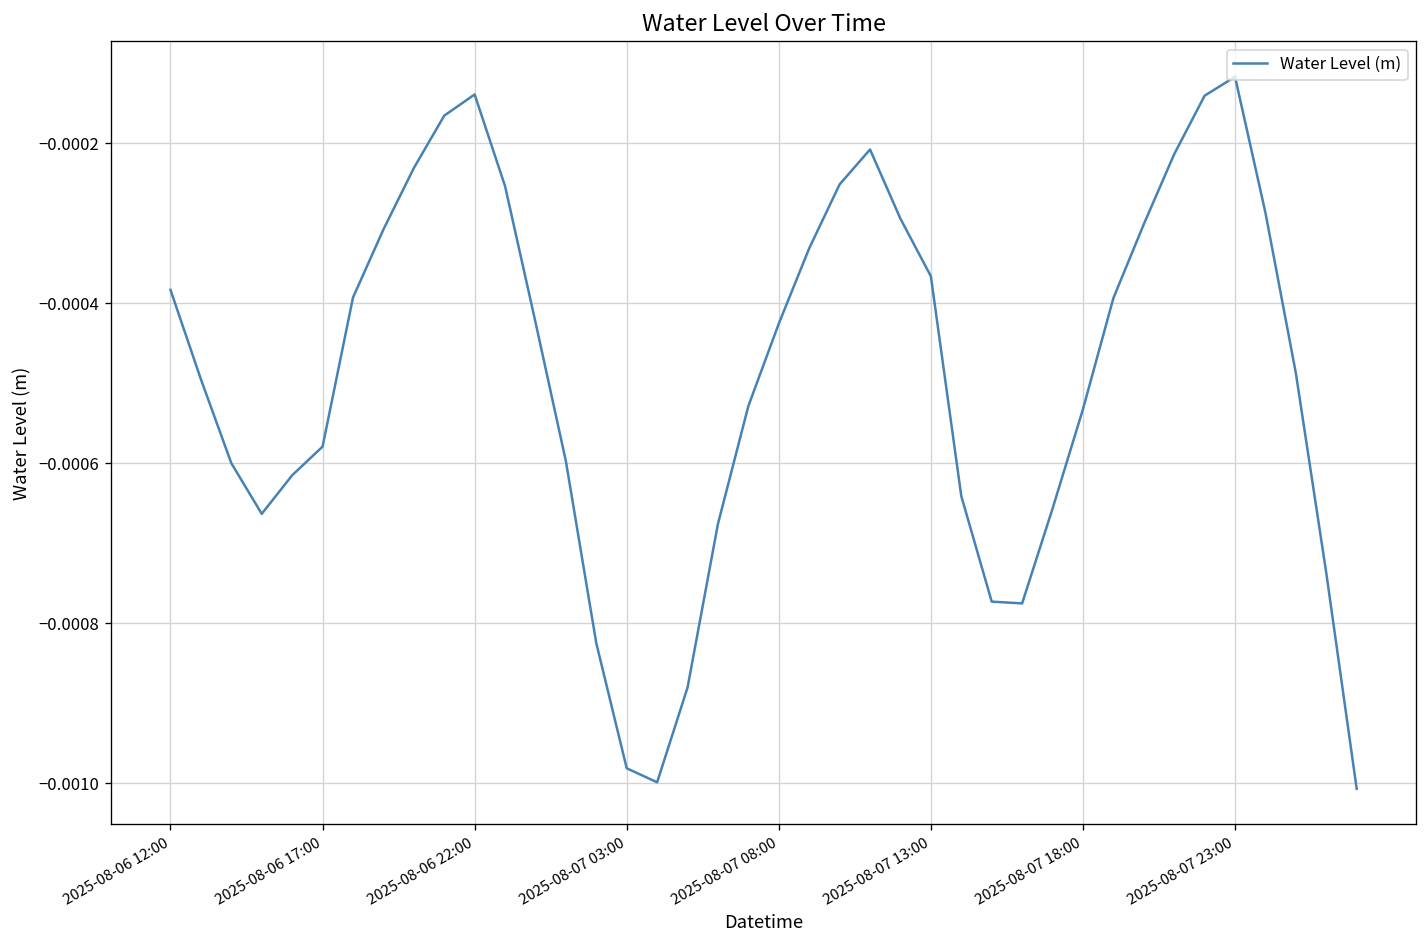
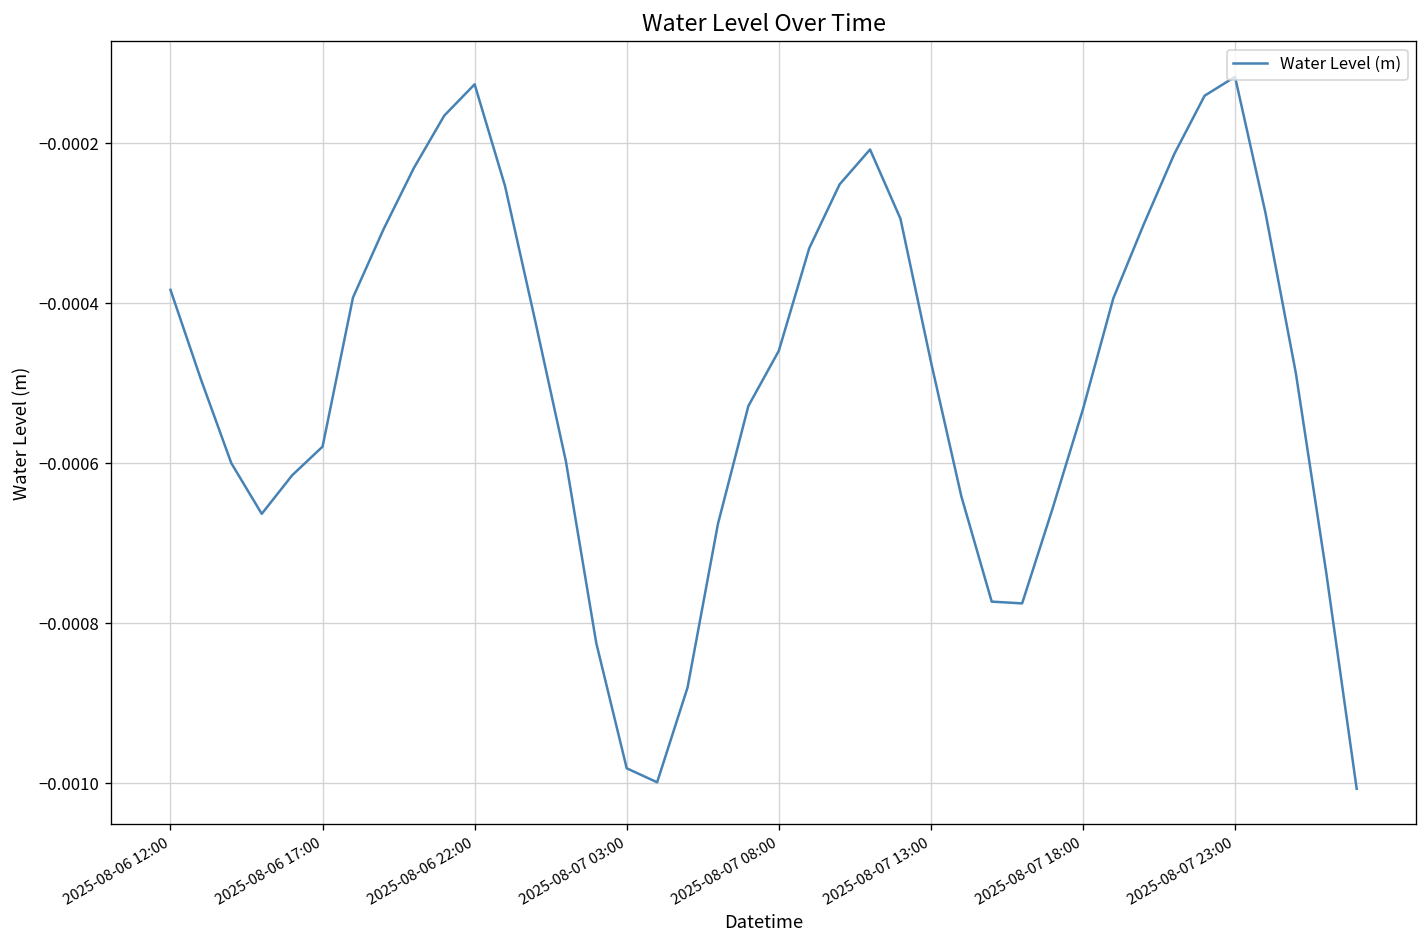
2025-08-06 22:00: -0.00014 -> -0.00013
2025-08-07 08:00: -0.00043 -> -0.00046
2025-08-07 13:00: -0.00037 -> -0.00047
